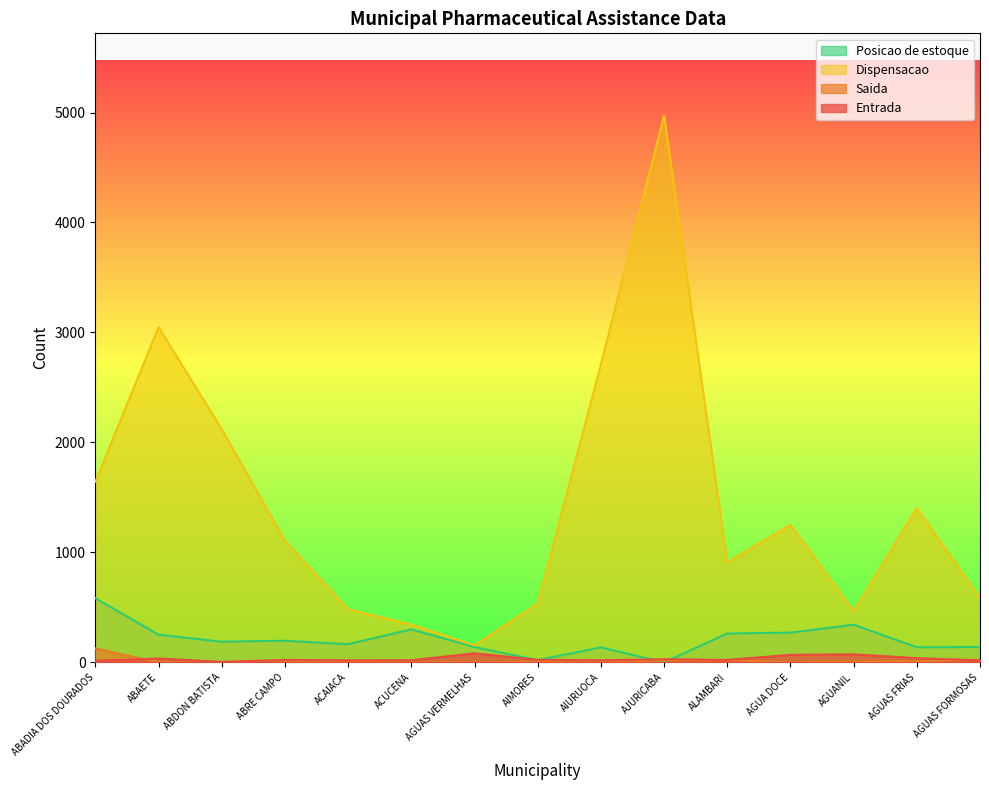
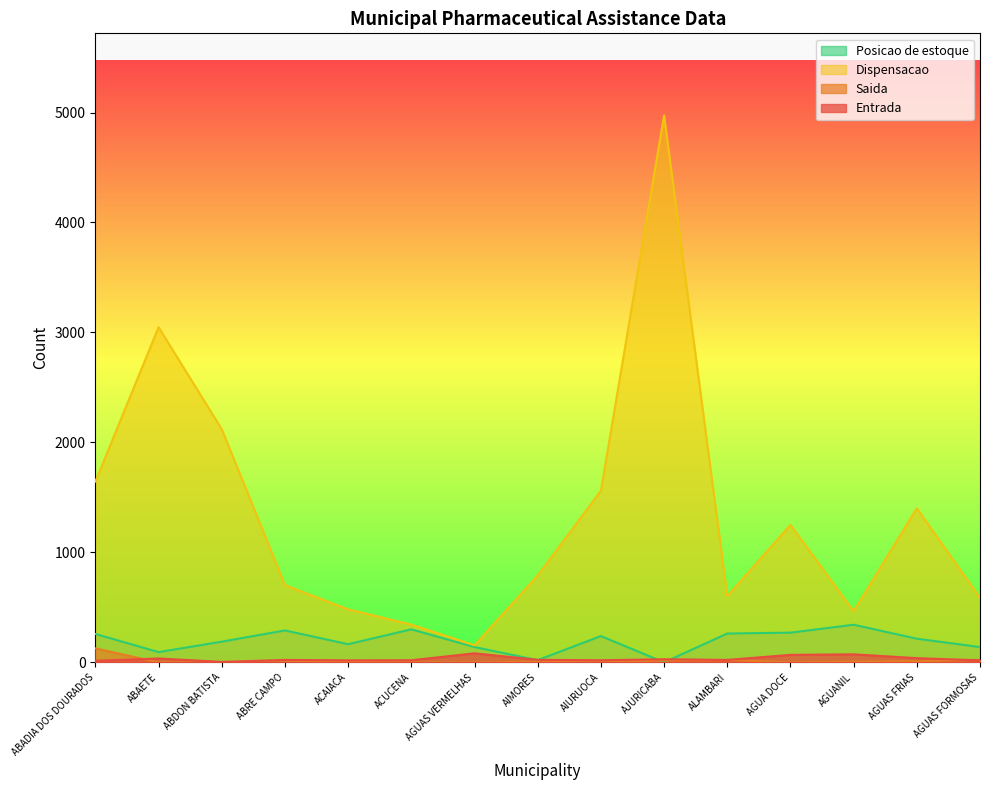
Posicao de estoque, ABADIA DOS DOURADOS: 580 -> 260
Posicao de estoque, ABAETE: 250 -> 90
Posicao de estoque, ABRE CAMPO: 200 -> 290
Dispensacao, ABRE CAMPO: 1100 -> 700
Dispensacao, AIMORES: 530 -> 790
Posicao de estoque, AIURUOCA: 140 -> 240
Dispensacao, AIURUOCA: 2710 -> 1560
Dispensacao, ALAMBARI: 910 -> 600
Posicao de estoque, AGUAS FRIAS: 140 -> 220
